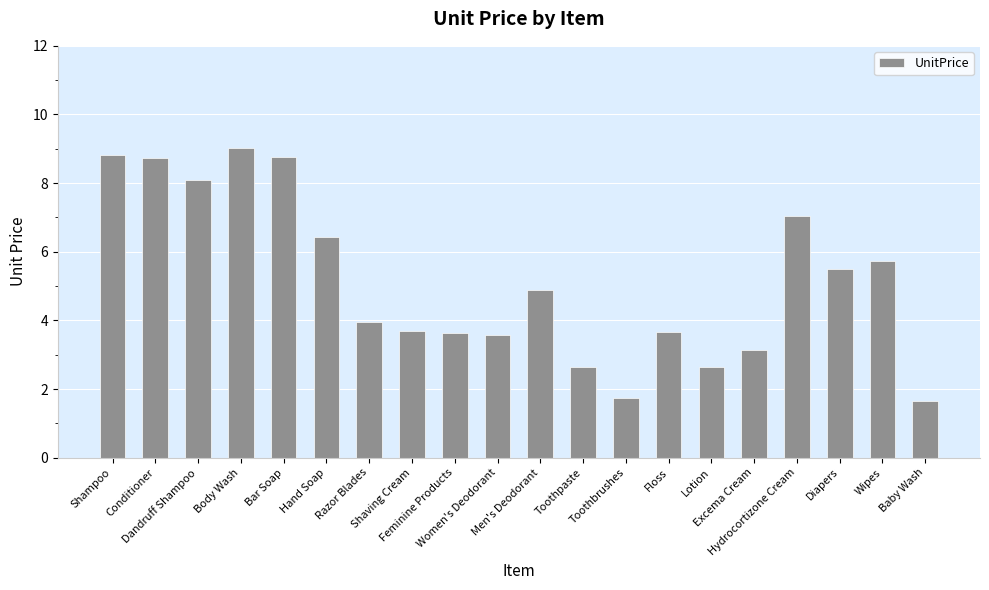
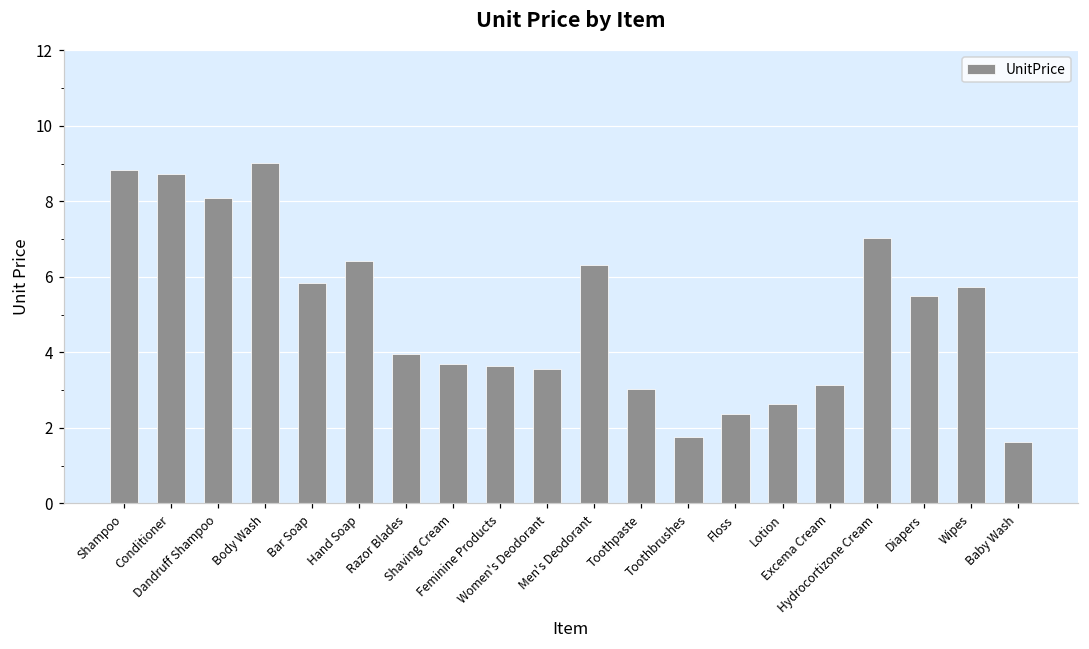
Bar Soap: 8.8 -> 5.8
Men's Deodorant: 4.9 -> 6.3
Toothpaste: 2.6 -> 3.0
Floss: 3.7 -> 2.4
